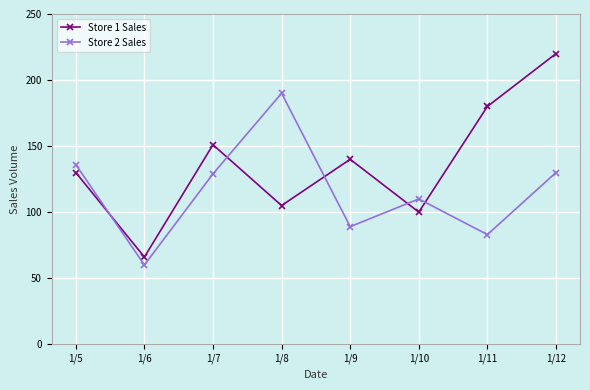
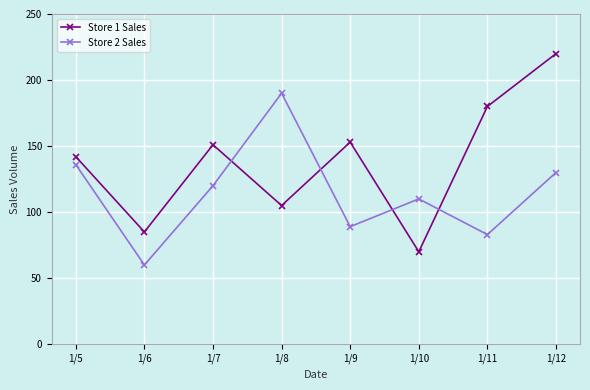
Store 1 Sales, 1/5: 130 -> 142
Store 1 Sales, 1/6: 66 -> 85
Store 2 Sales, 1/7: 129 -> 120
Store 1 Sales, 1/9: 140 -> 153
Store 1 Sales, 1/10: 100 -> 70
